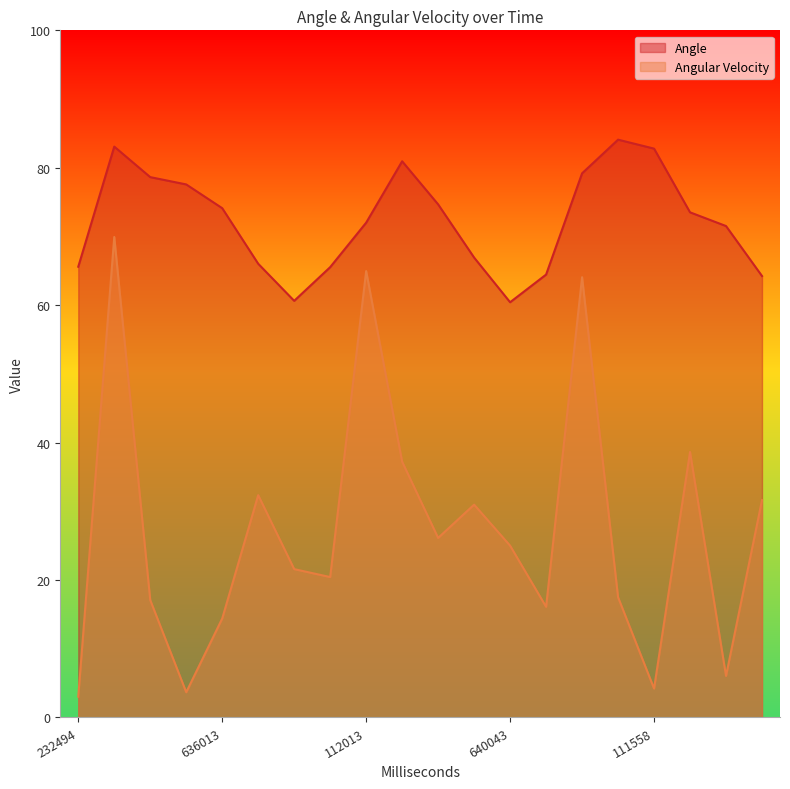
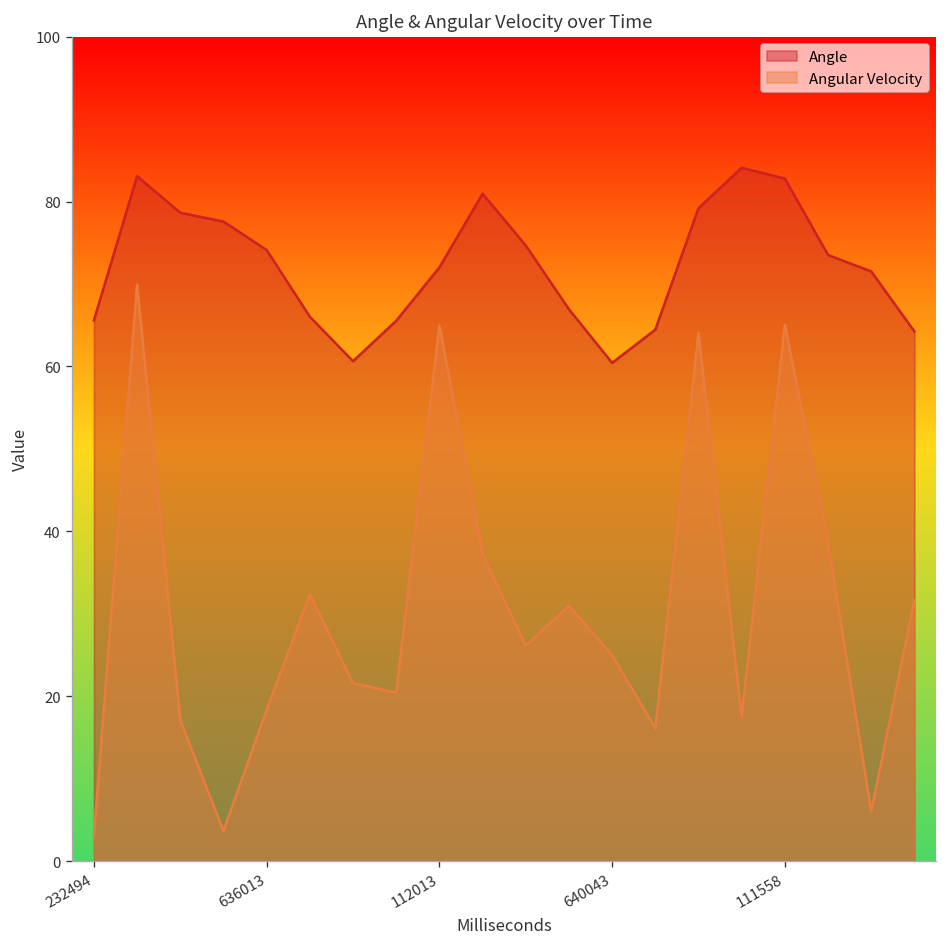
Angular Velocity, 636013: 14 -> 18
Angular Velocity, 111558: 4 -> 65
